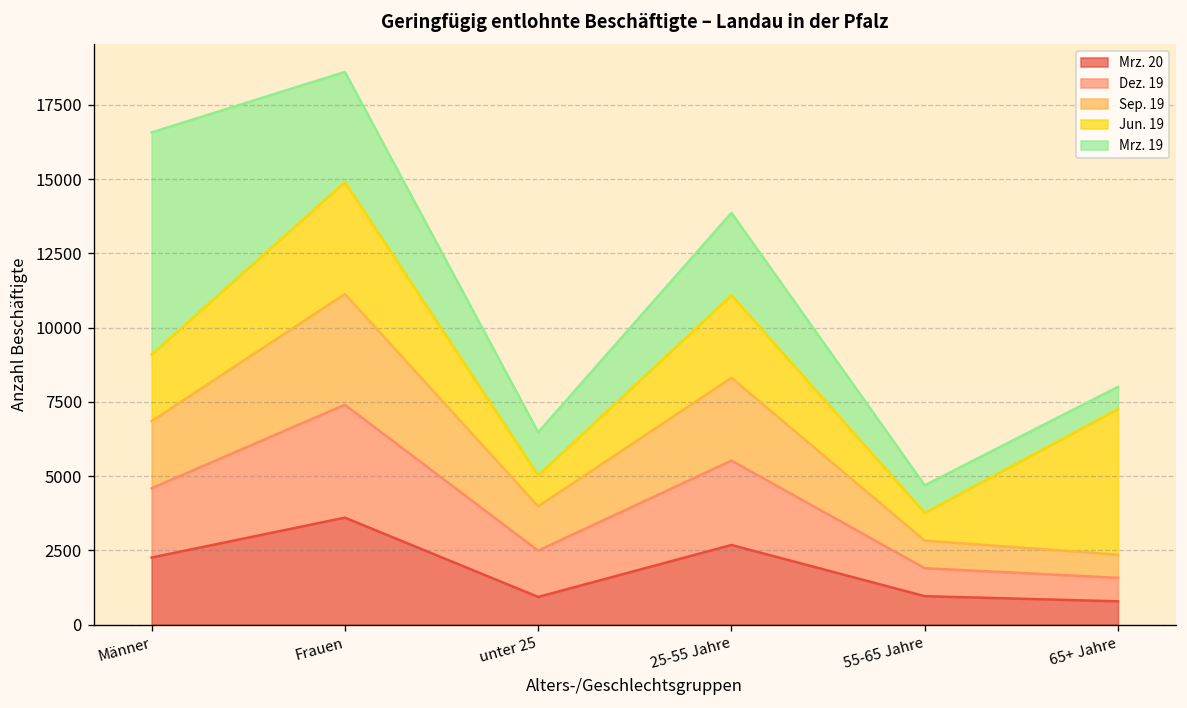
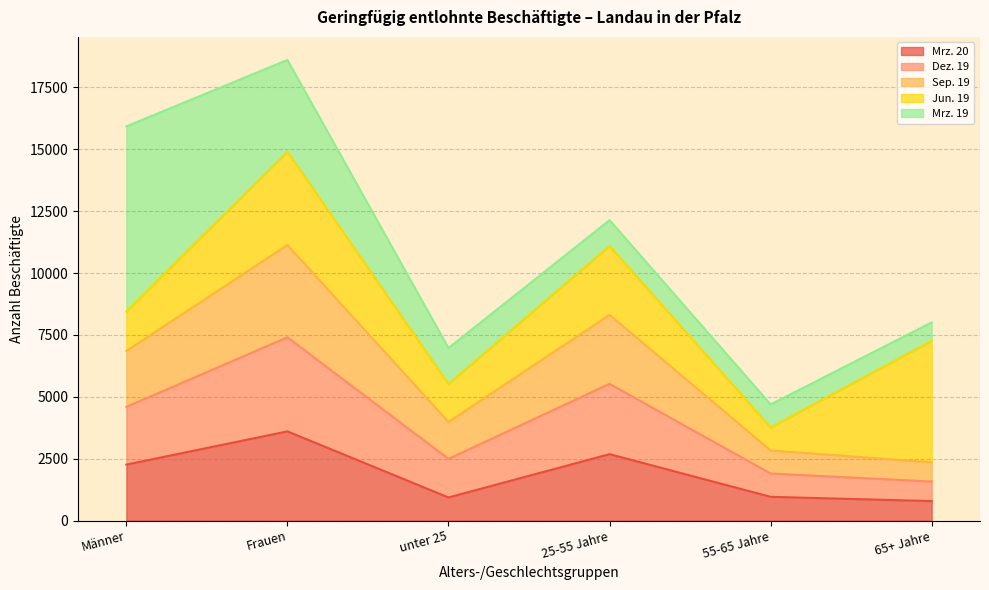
Jun. 19, Männer: 2200 -> 1600
Jun. 19, unter 25: 1000 -> 1500
Mrz. 19, 25-55 Jahre: 2800 -> 1000
